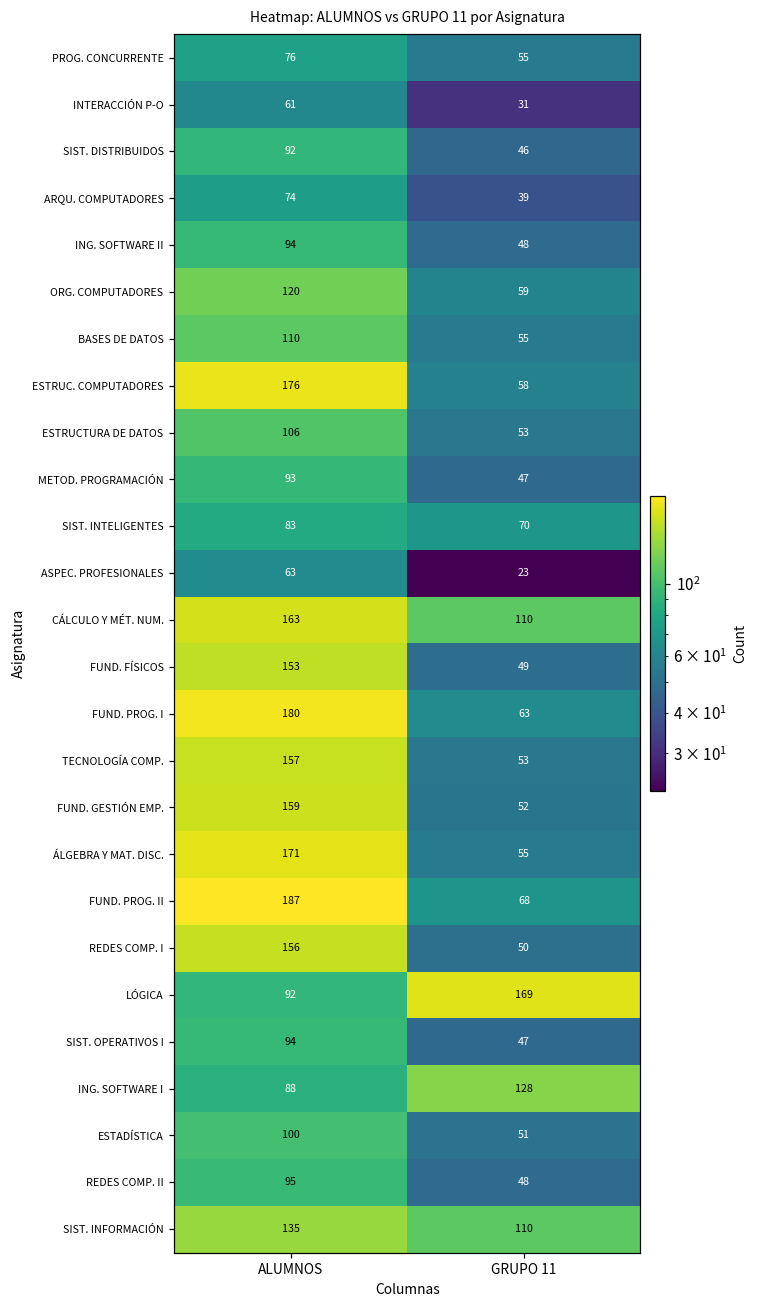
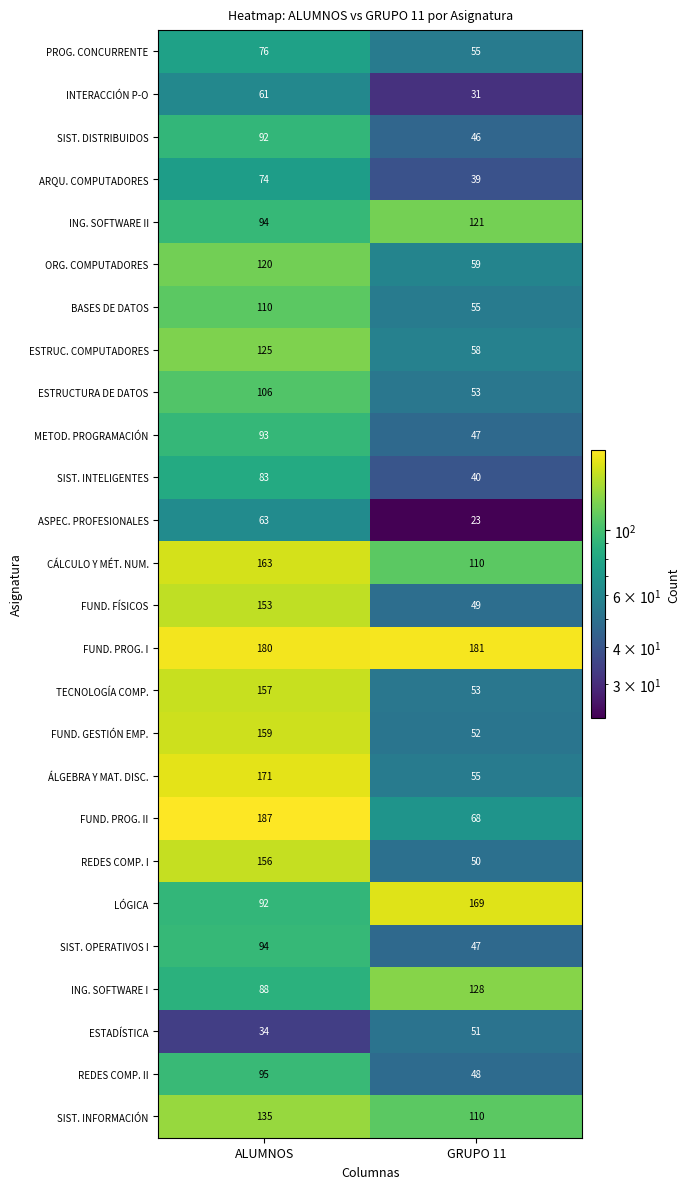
ING. SOFTWARE II, GRUPO 11: 48 -> 121
ESTRUC. COMPUTADORES, ALUMNOS: 176 -> 125
SIST. INTELIGENTES, GRUPO 11: 70 -> 40
FUND. PROG. I, GRUPO 11: 63 -> 181
ESTADÍSTICA, ALUMNOS: 100 -> 34
